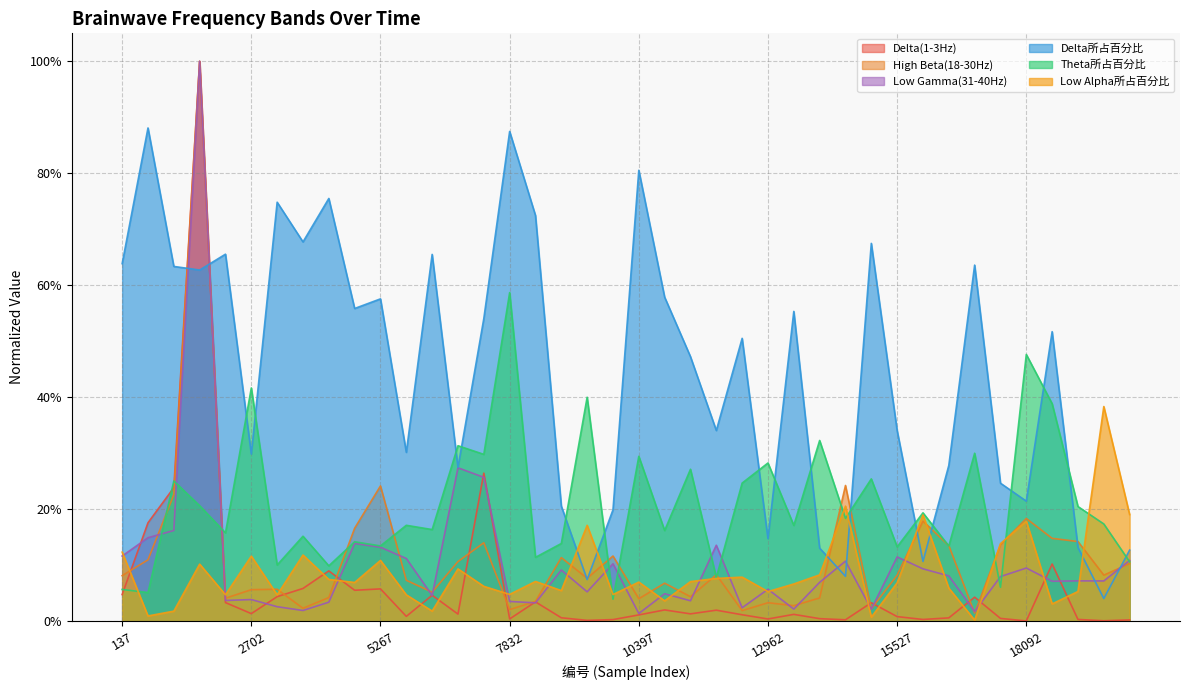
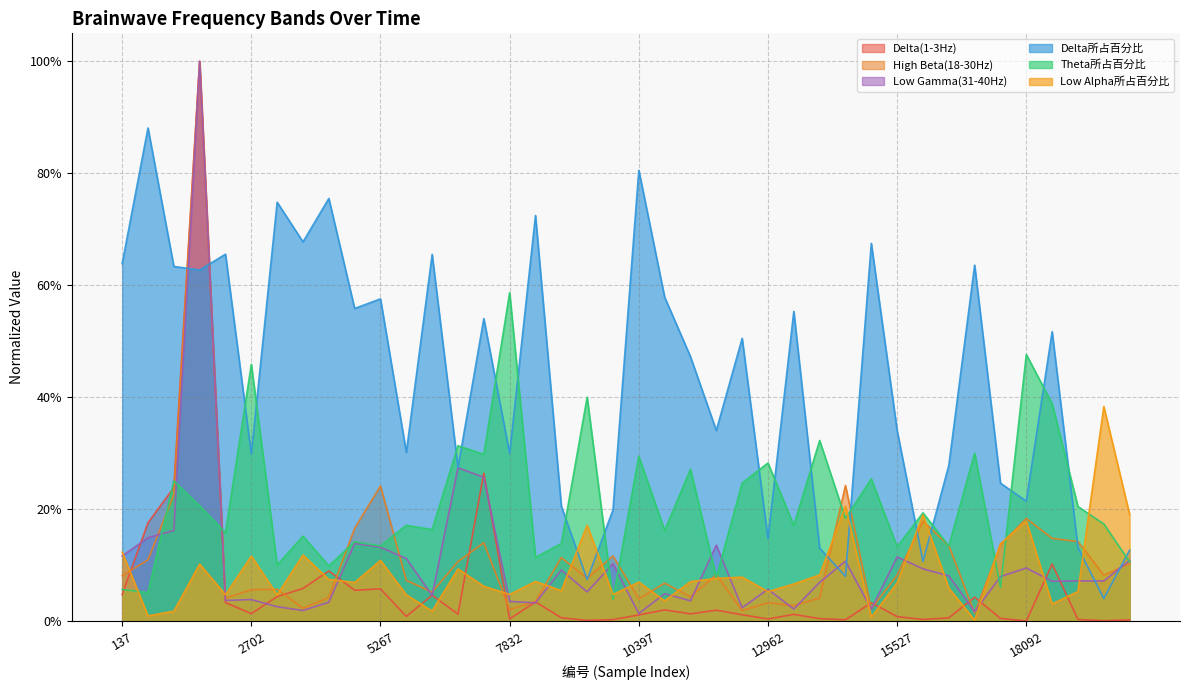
Theta所占百分比, 2702: 42% -> 46%
Delta所占百分比, 7832: 87% -> 30%
